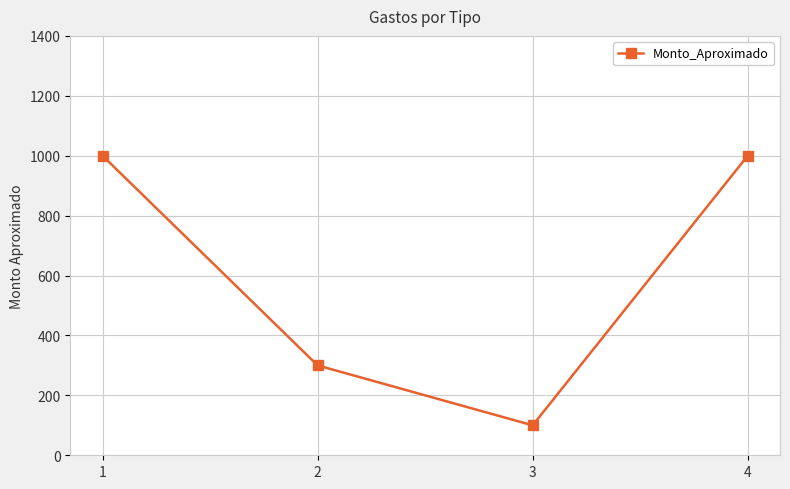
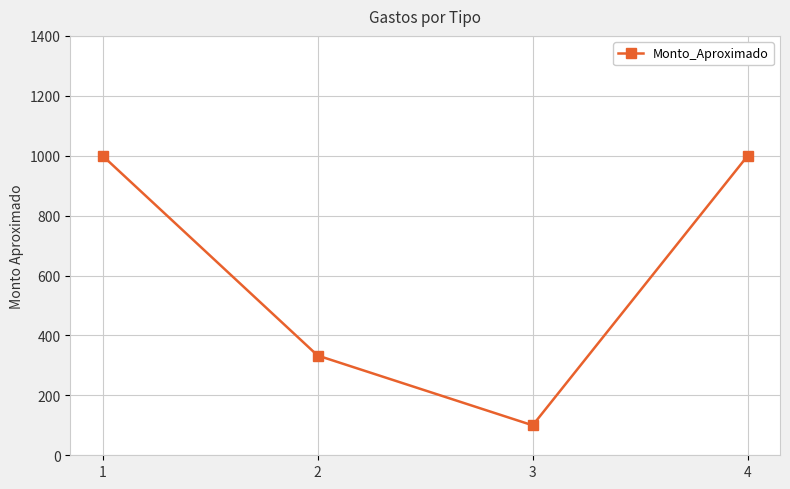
2: 300 -> 330
